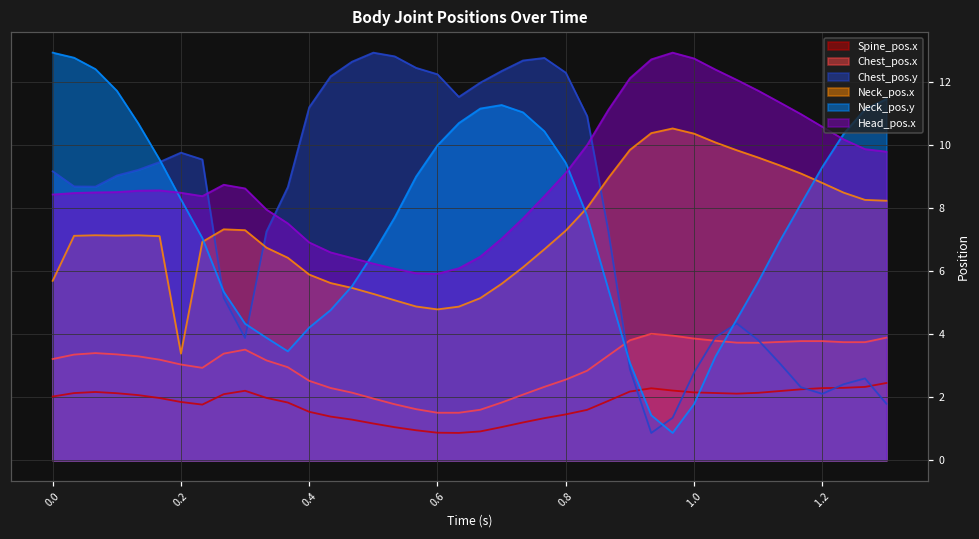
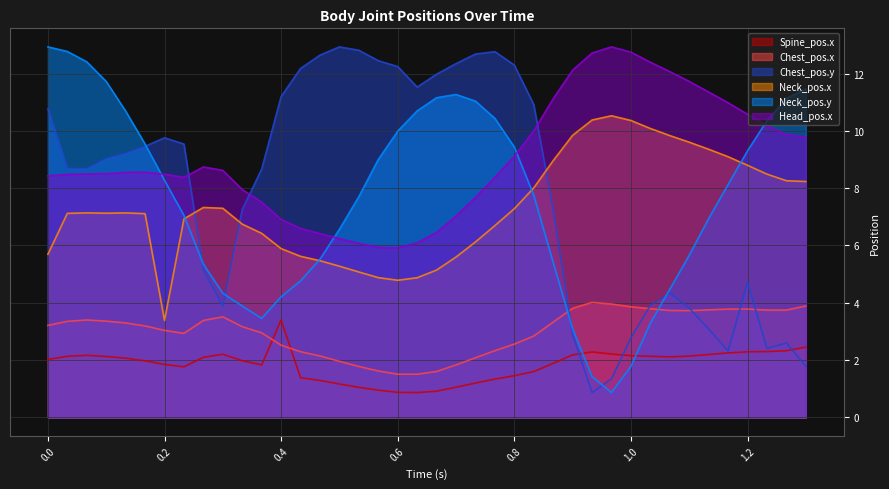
Chest_pos.y, 0.0: 9.2 -> 10.8
Spine_pos.x, 0.4: 1.5 -> 3.4
Chest_pos.y, 1.2: 2.1 -> 4.7
